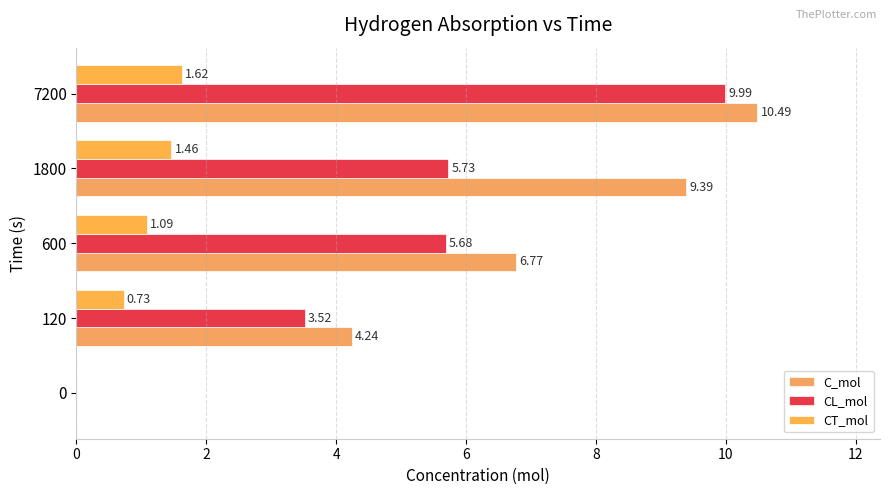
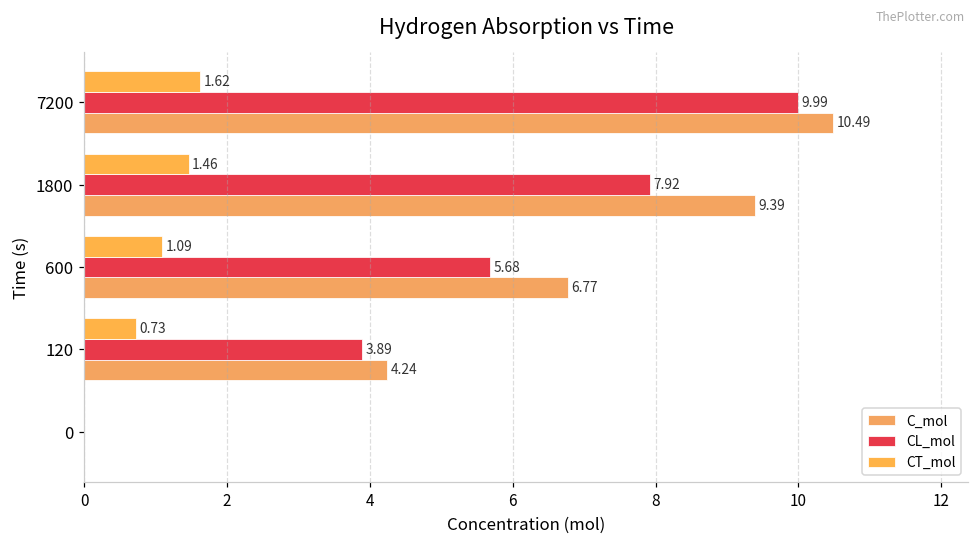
CL_mol, 1800: 5.73 -> 7.92
CL_mol, 120: 3.52 -> 3.89
